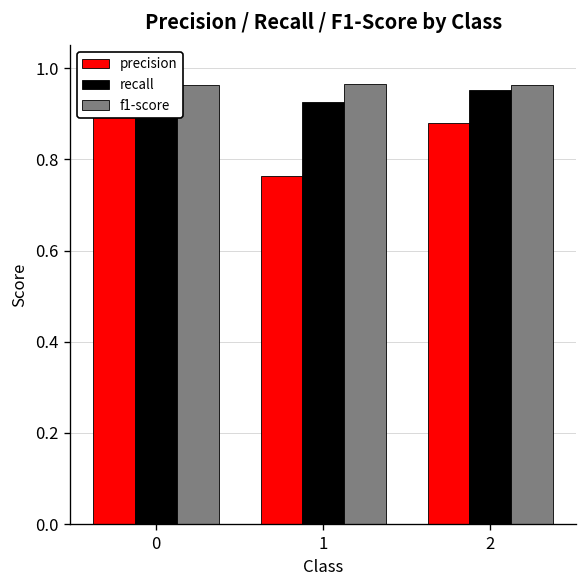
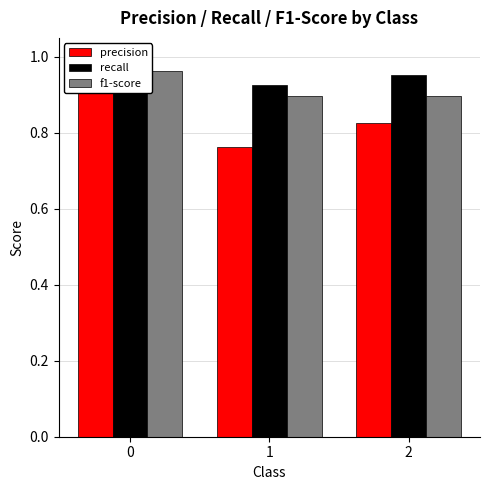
f1-score, 1: 0.97 -> 0.90
precision, 2: 0.88 -> 0.83
f1-score, 2: 0.96 -> 0.90
